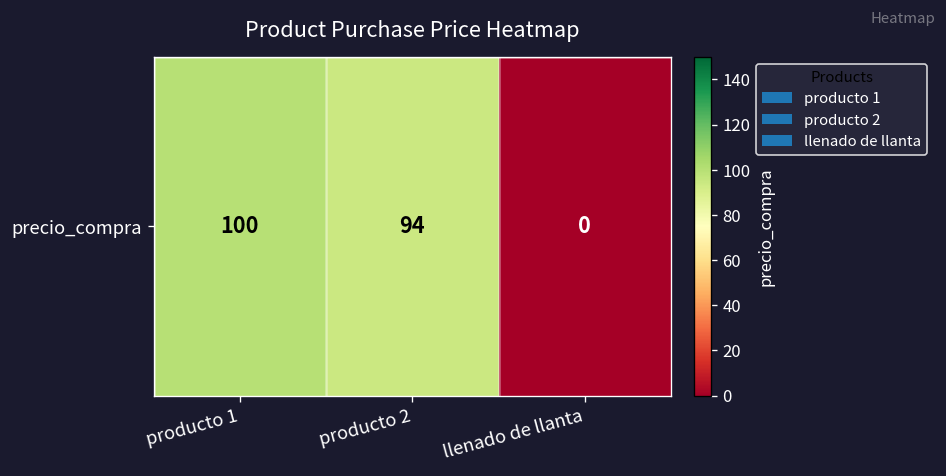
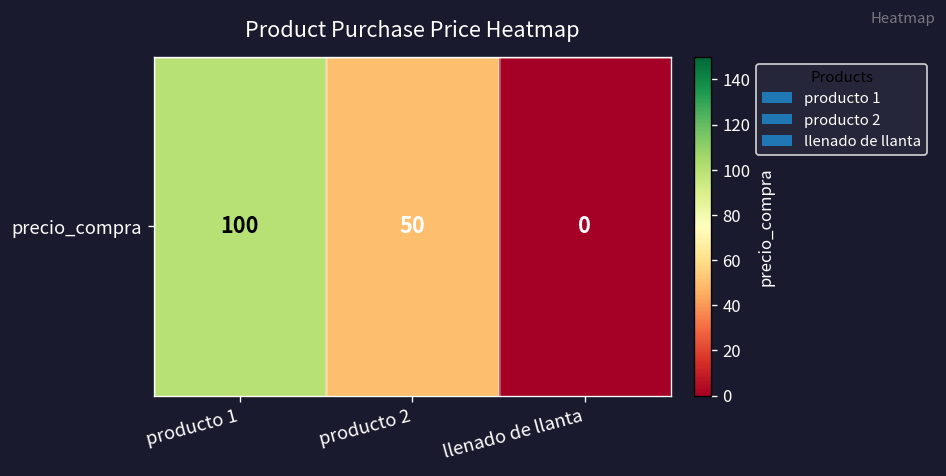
precio_compra, producto 2: 94 -> 50
